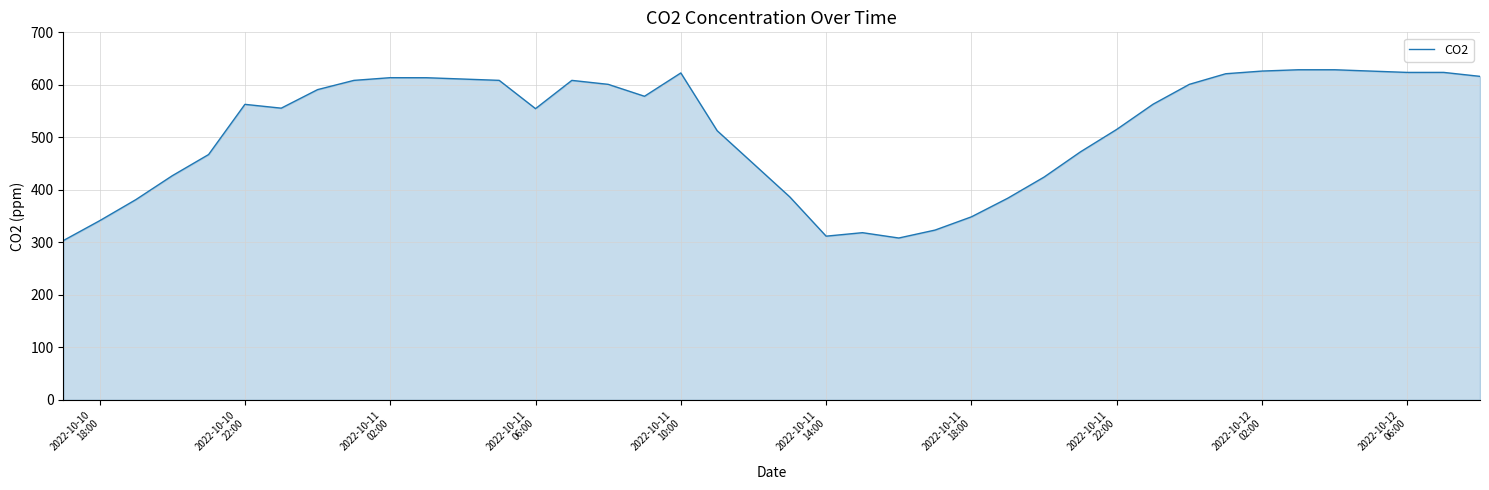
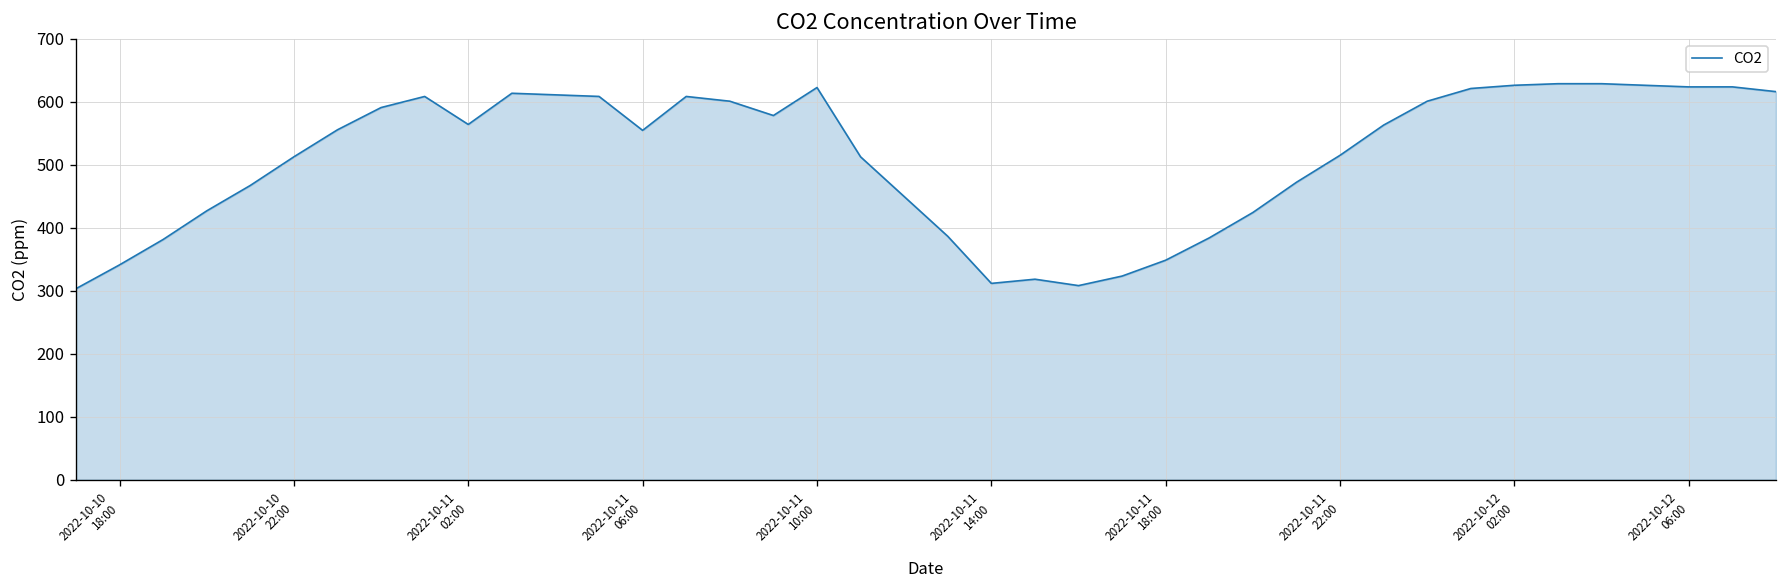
2022-10-10 22:00: 560 -> 510
2022-10-11 02:00: 610 -> 560
